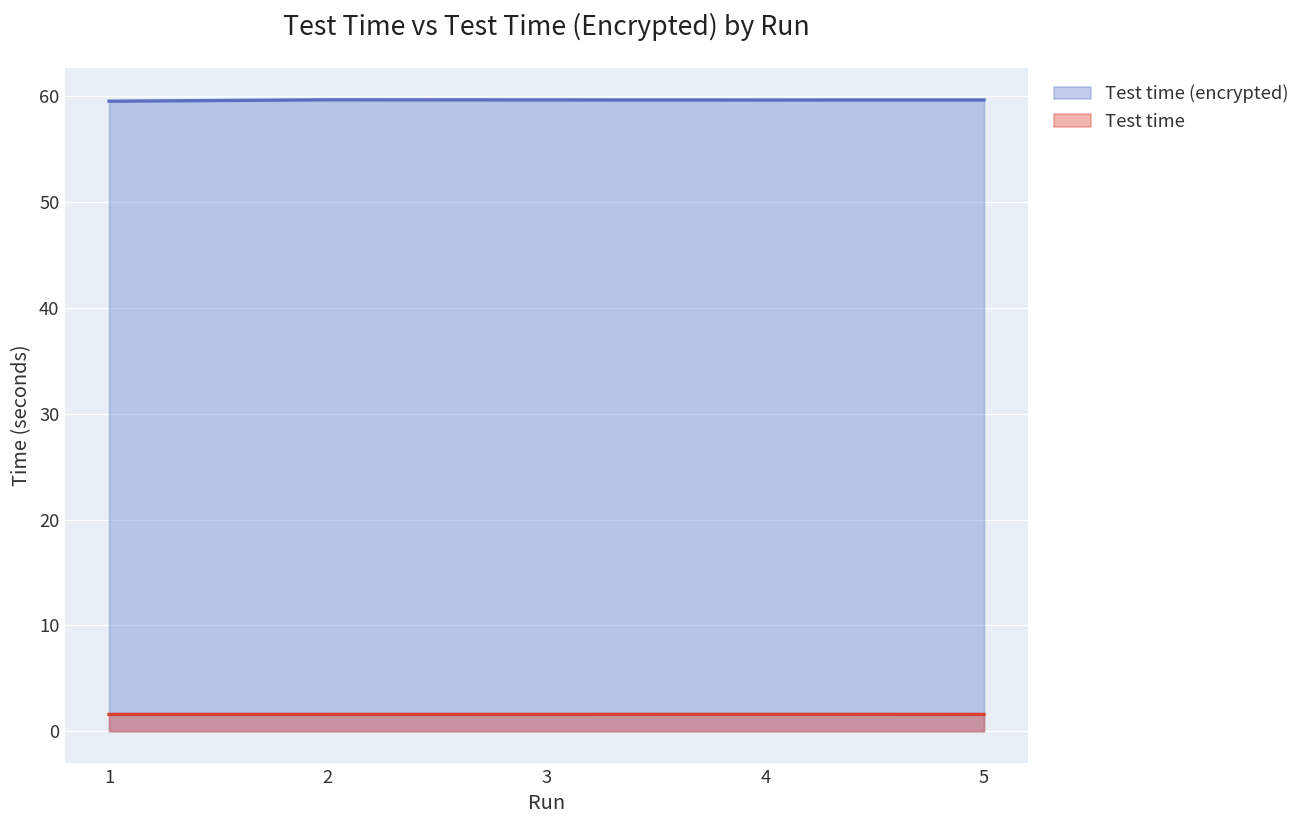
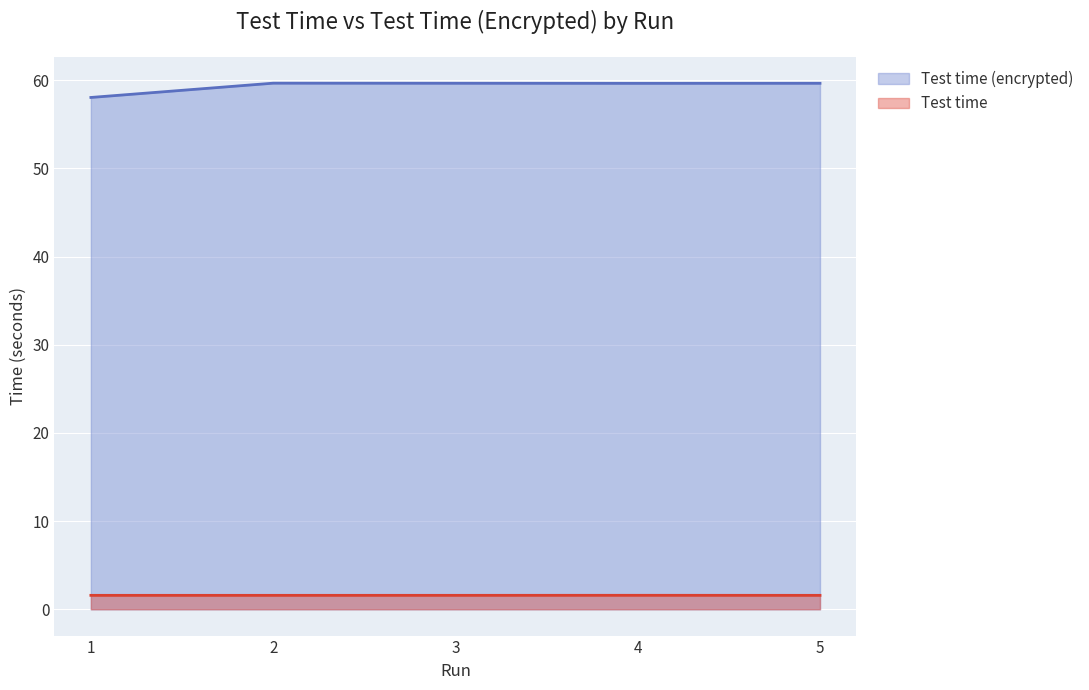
Test time (encrypted), 1: 60 -> 58
